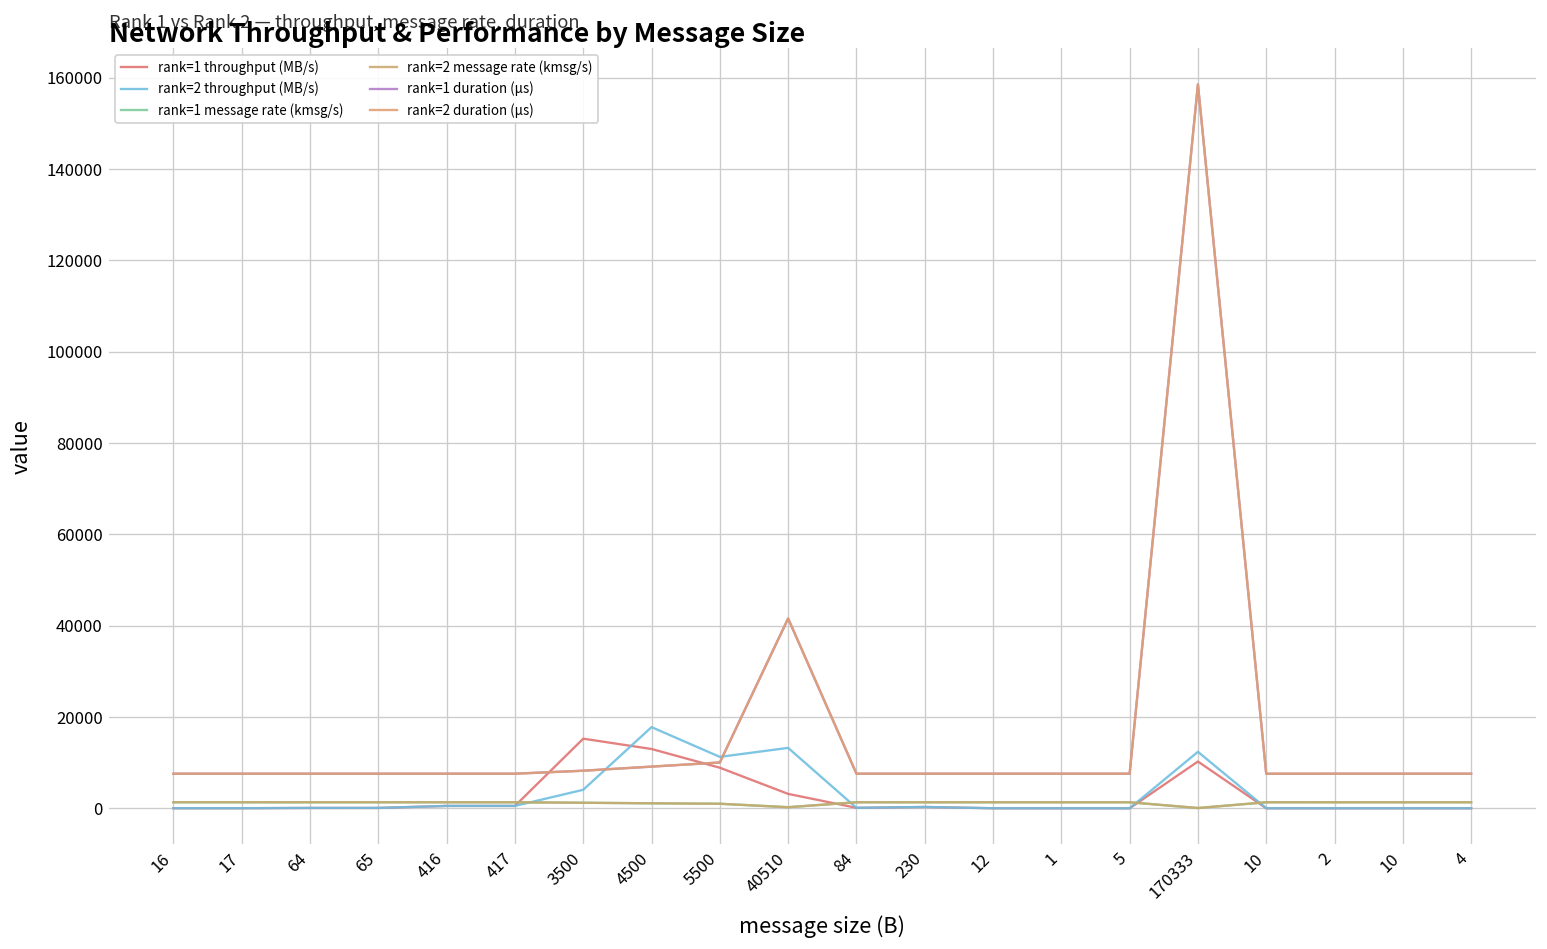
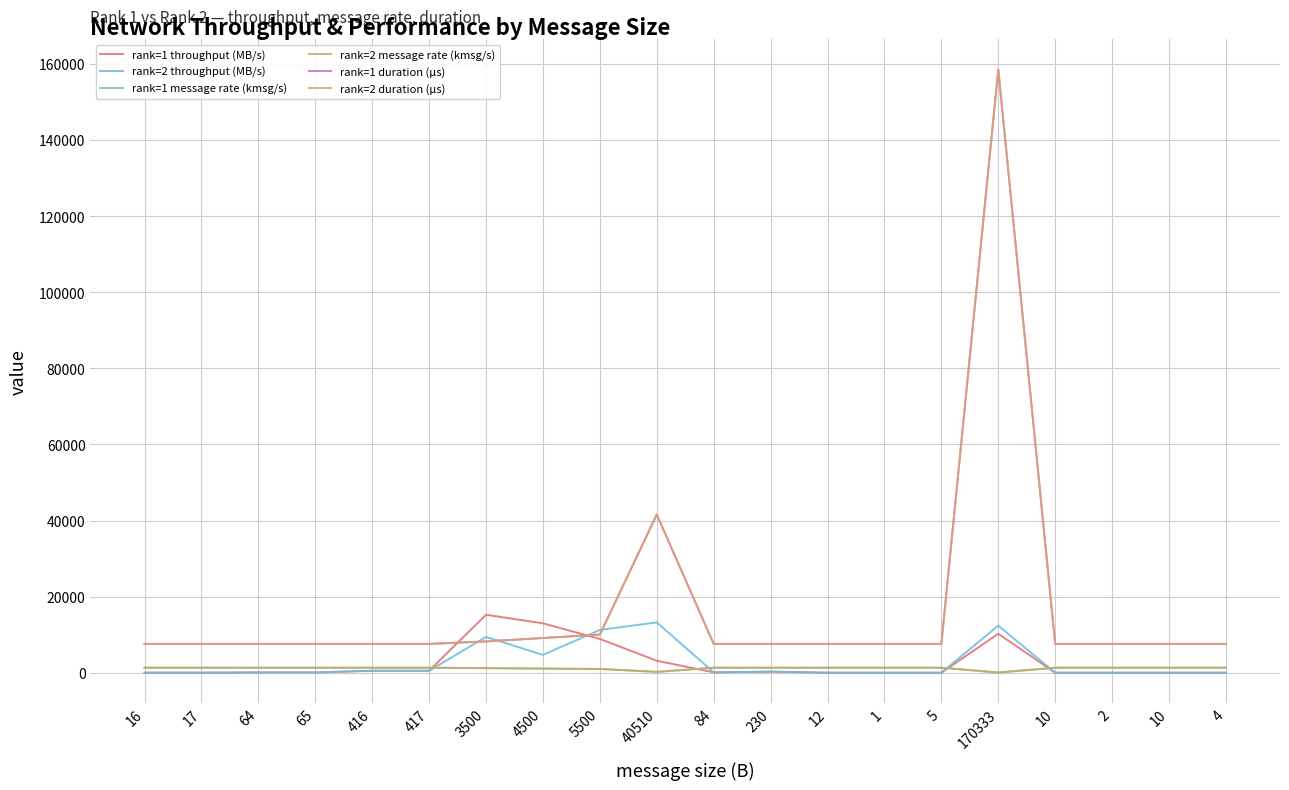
rank=2 throughput (MB/s), 3500: 4000 -> 9000
rank=2 throughput (MB/s), 4500: 18000 -> 5000
